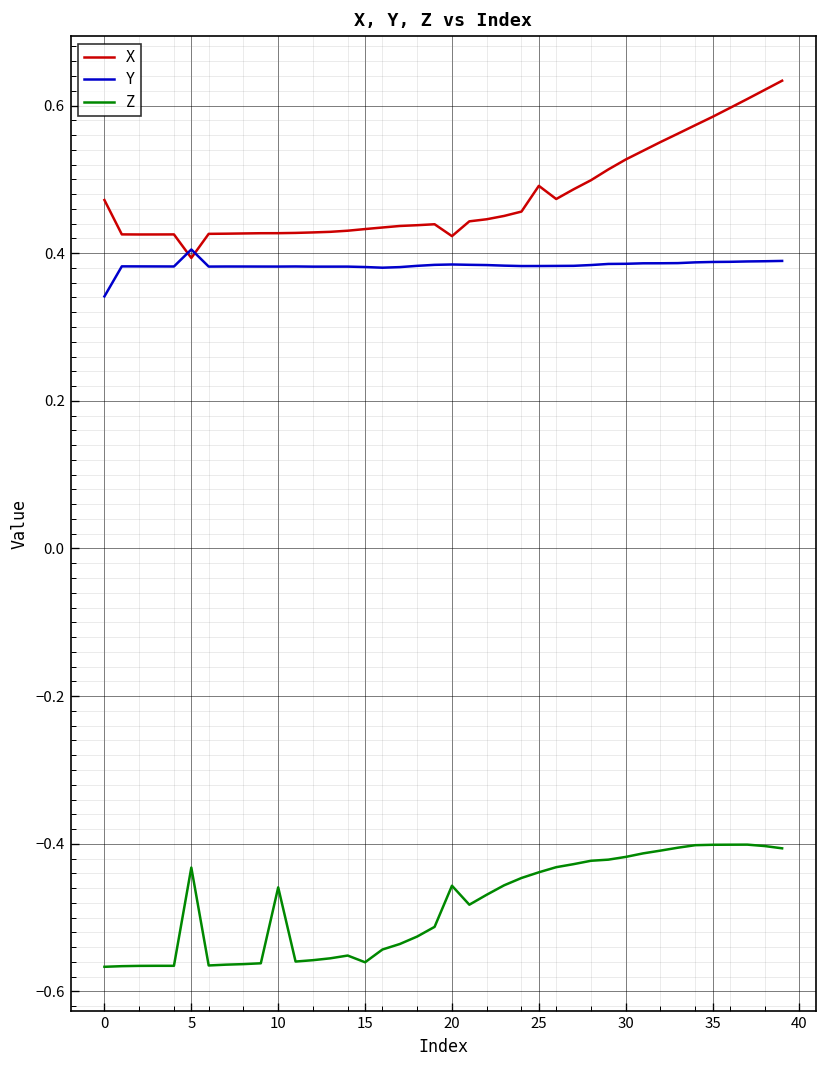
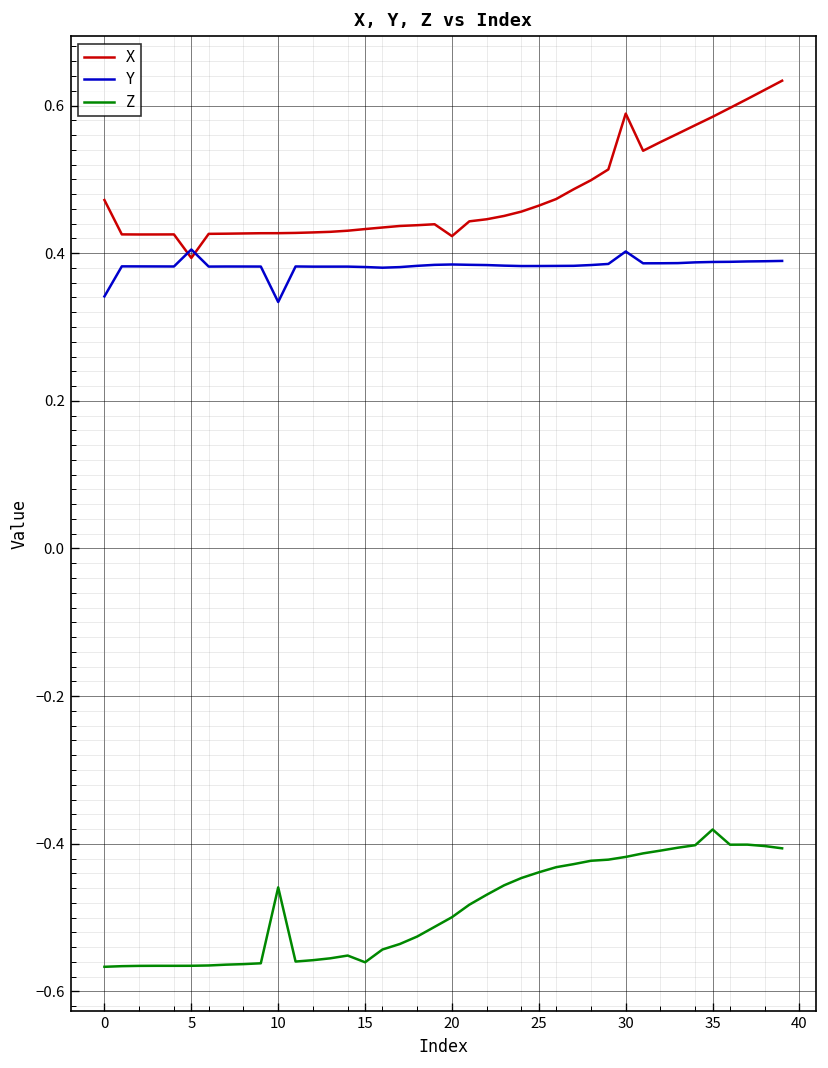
Z, 5: -0.43 -> -0.57
Y, 10: 0.38 -> 0.33
Z, 20: -0.46 -> -0.50
X, 25: 0.49 -> 0.46
X, 30: 0.53 -> 0.59
Y, 30: 0.39 -> 0.40
Z, 35: -0.40 -> -0.38
